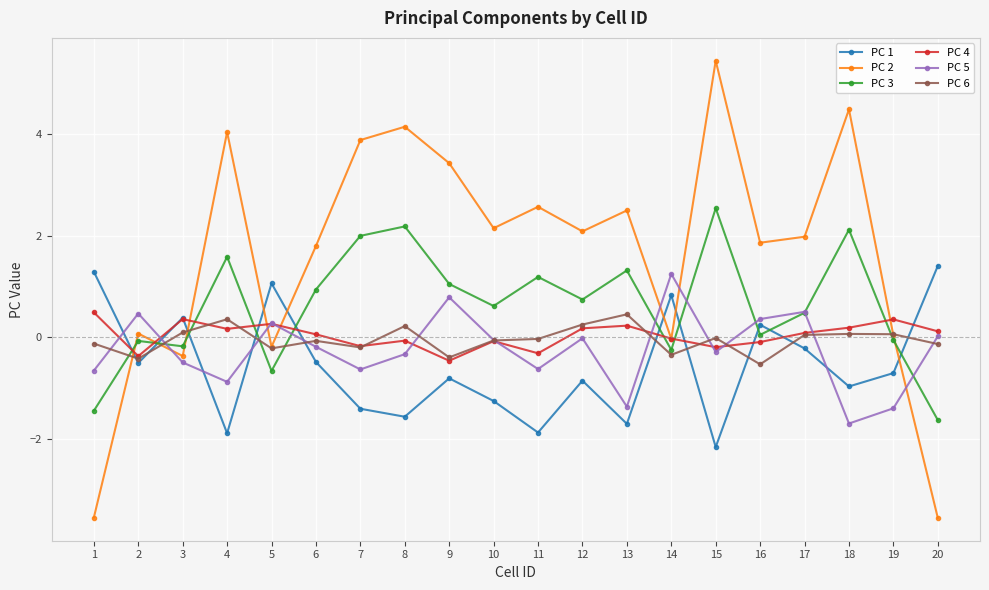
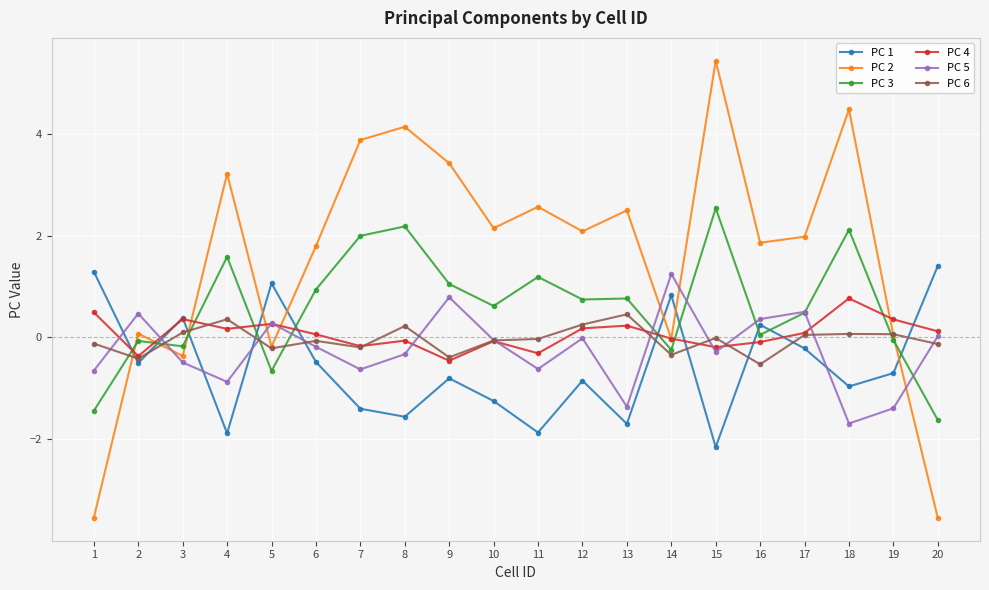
PC 2, 4: 4.0 -> 3.2
PC 3, 13: 1.3 -> 0.8
PC 4, 18: 0.2 -> 0.8
